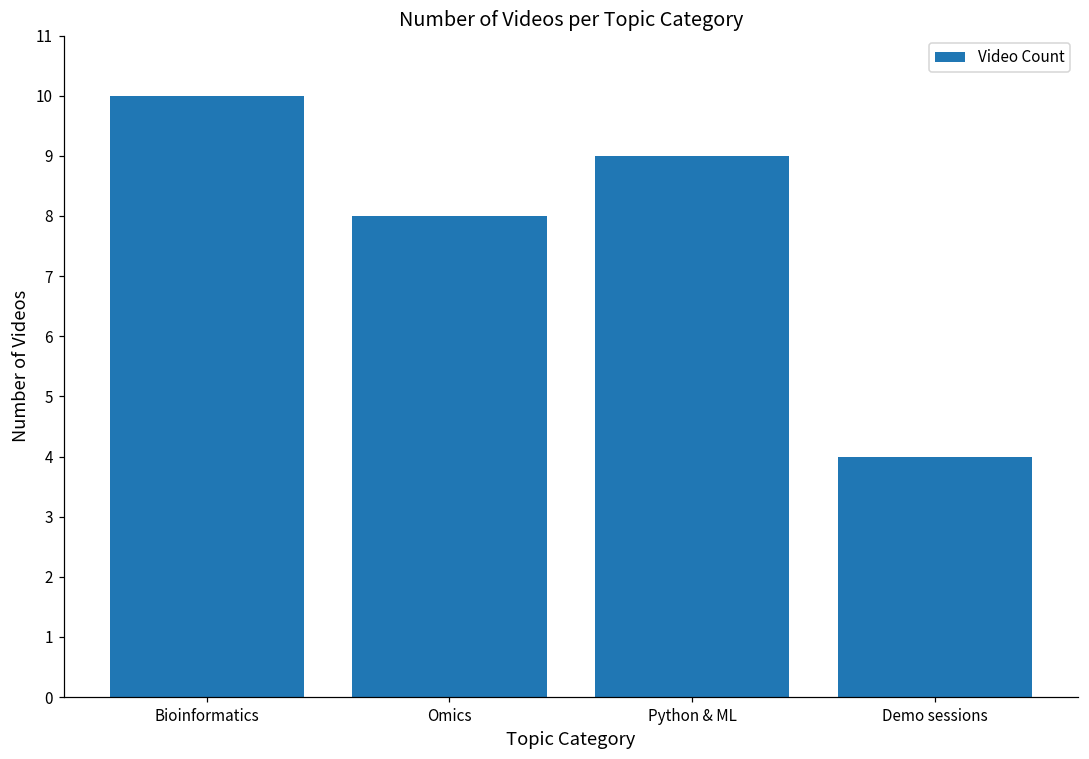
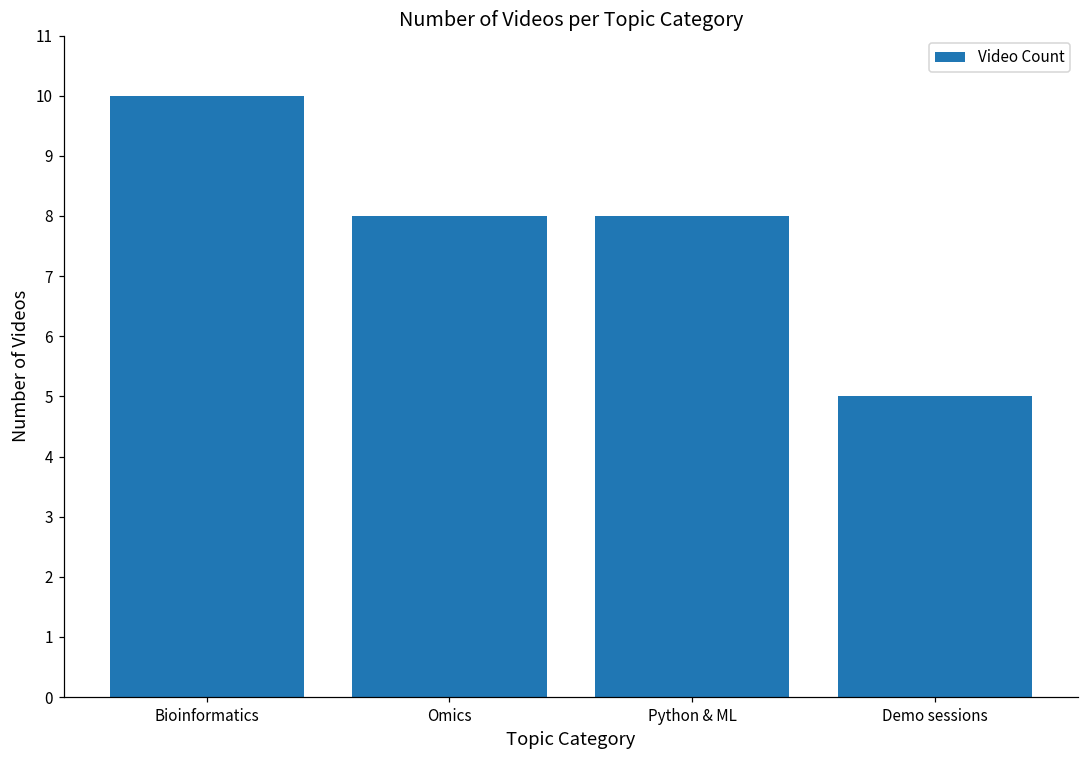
Python & ML: 9 -> 8
Demo sessions: 4 -> 5
